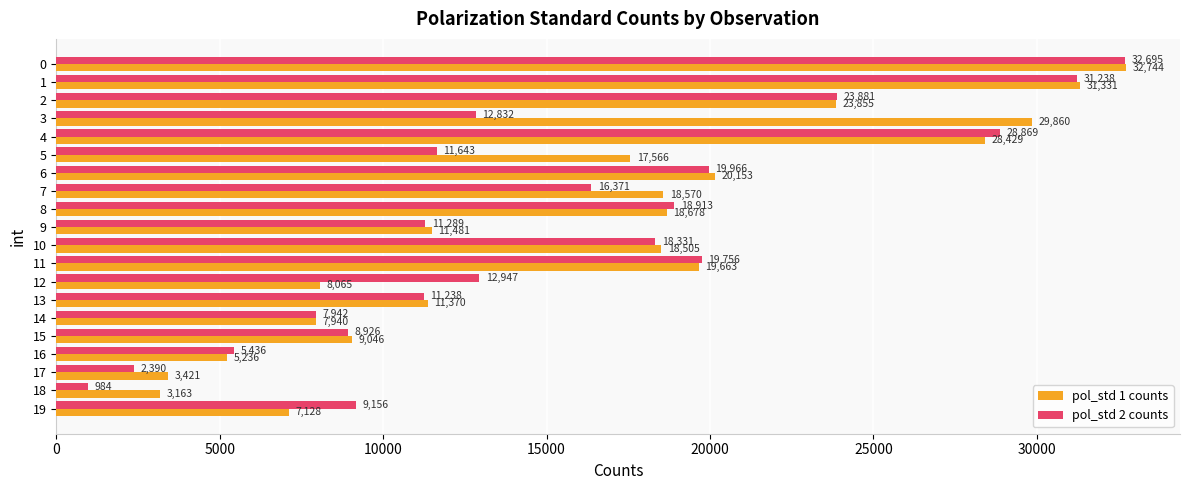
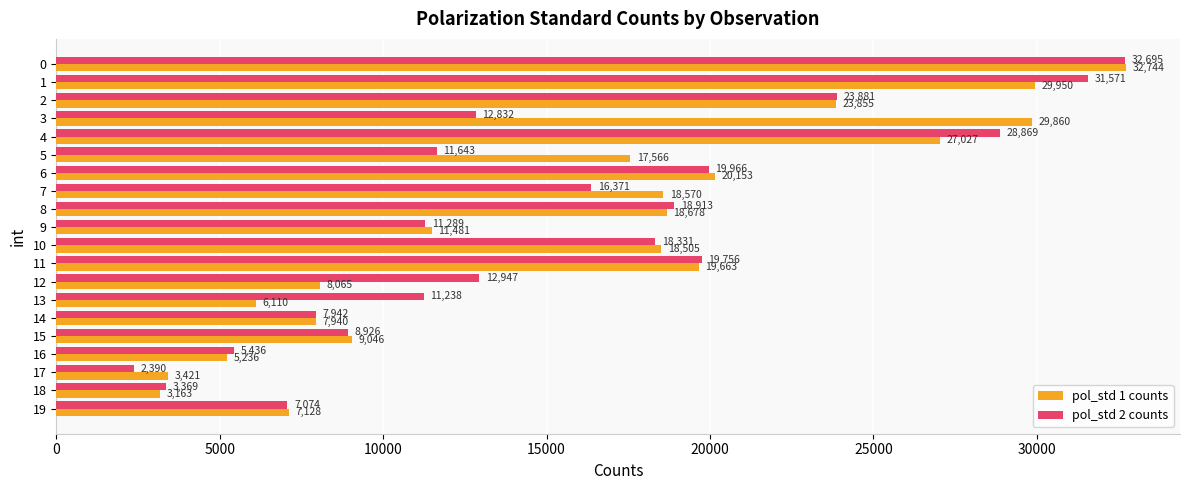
pol_std 2 counts, 1: 31,238 -> 31,571
pol_std 1 counts, 1: 31,331 -> 29,950
pol_std 1 counts, 4: 28,429 -> 27,027
pol_std 1 counts, 13: 11,370 -> 6,110
pol_std 2 counts, 18: 984 -> 3,369
pol_std 2 counts, 19: 9,156 -> 7,074
